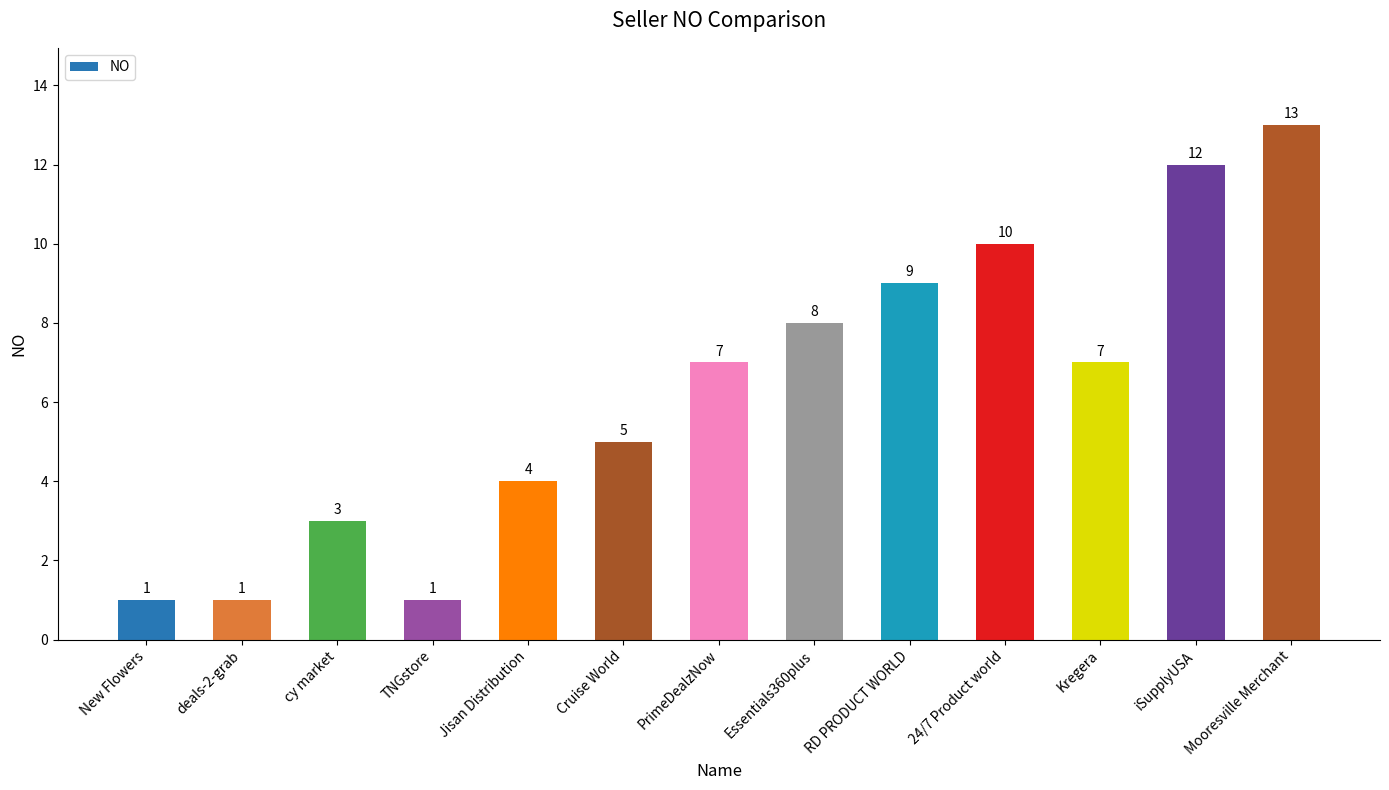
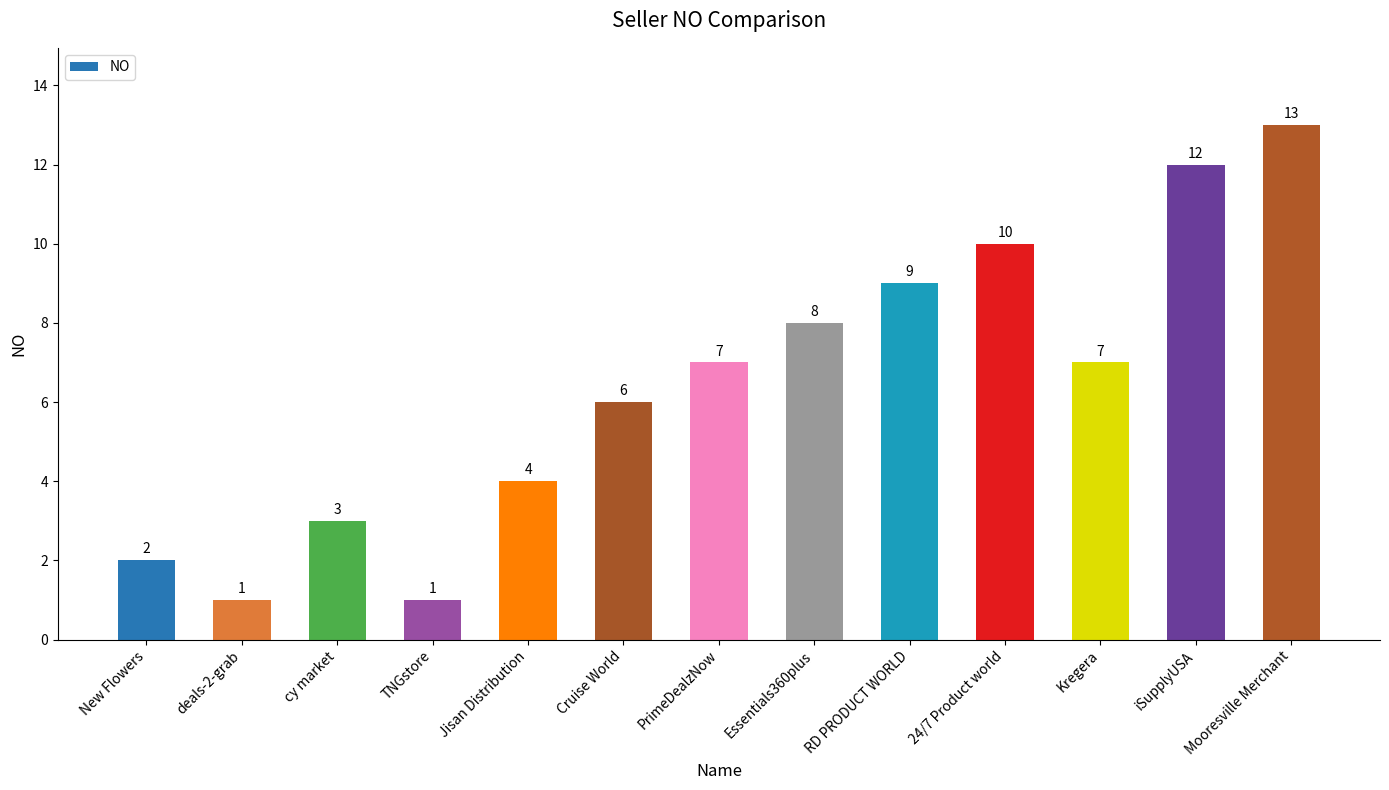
New Flowers: 1 -> 2
Cruise World: 5 -> 6
